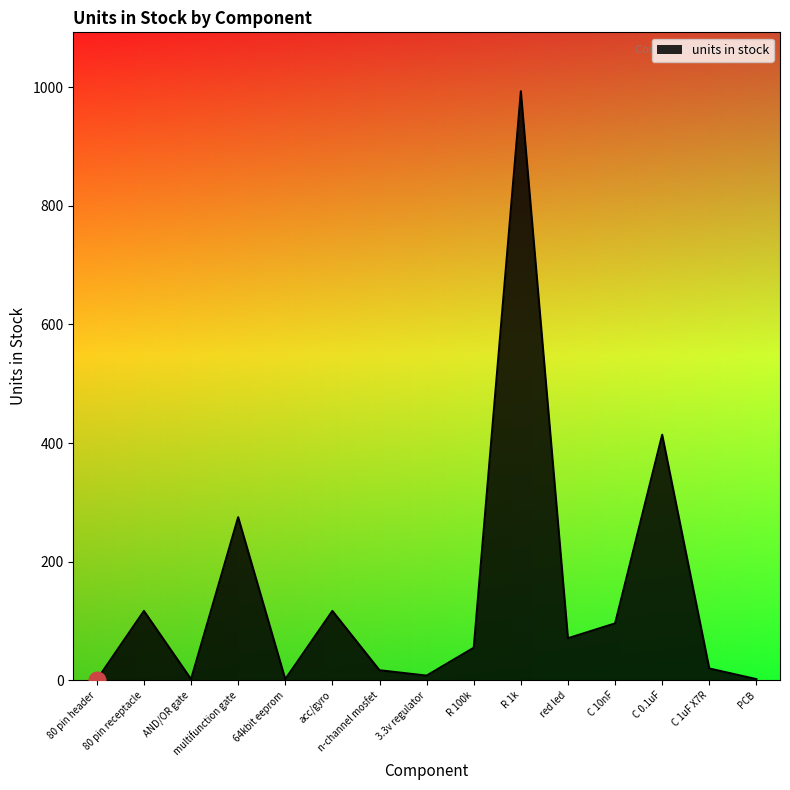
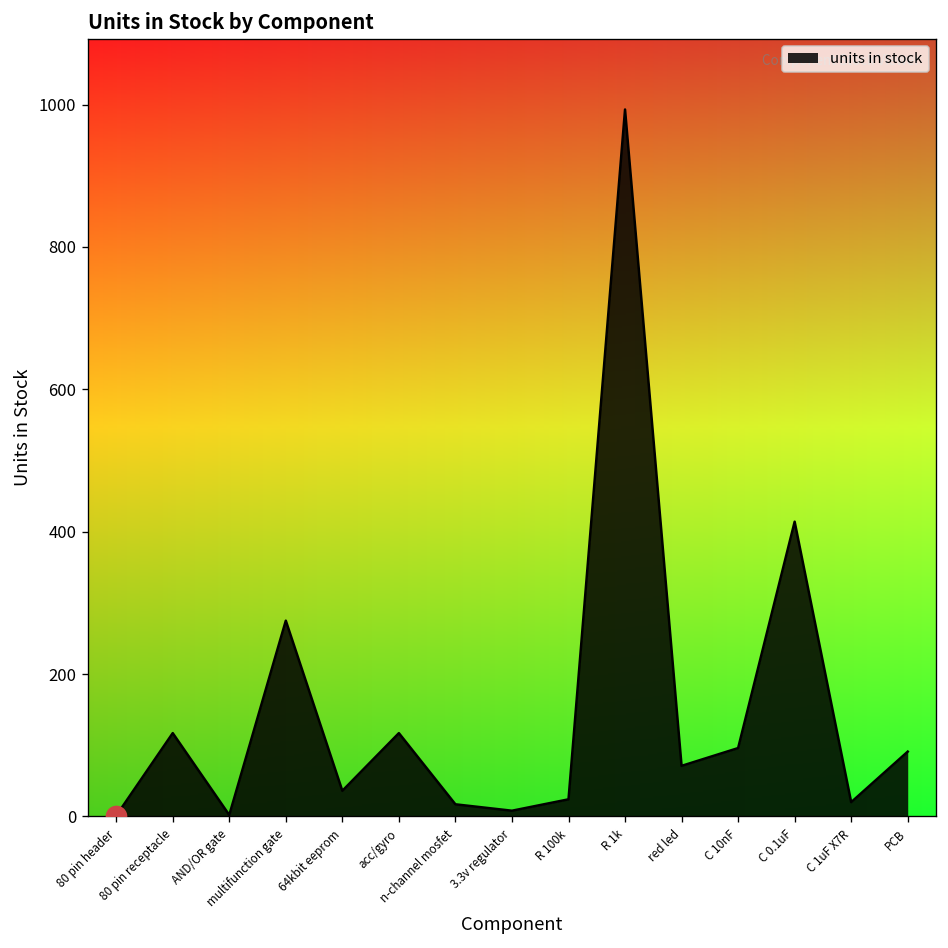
units in stock, 64kbit eeprom: 0 -> 40
units in stock, R 100k: 60 -> 20
units in stock, PCB: 0 -> 90
